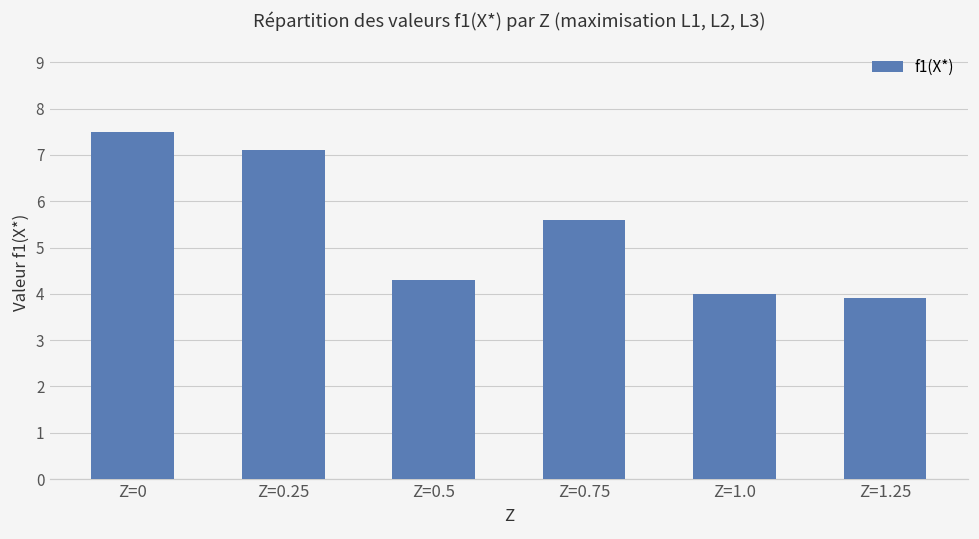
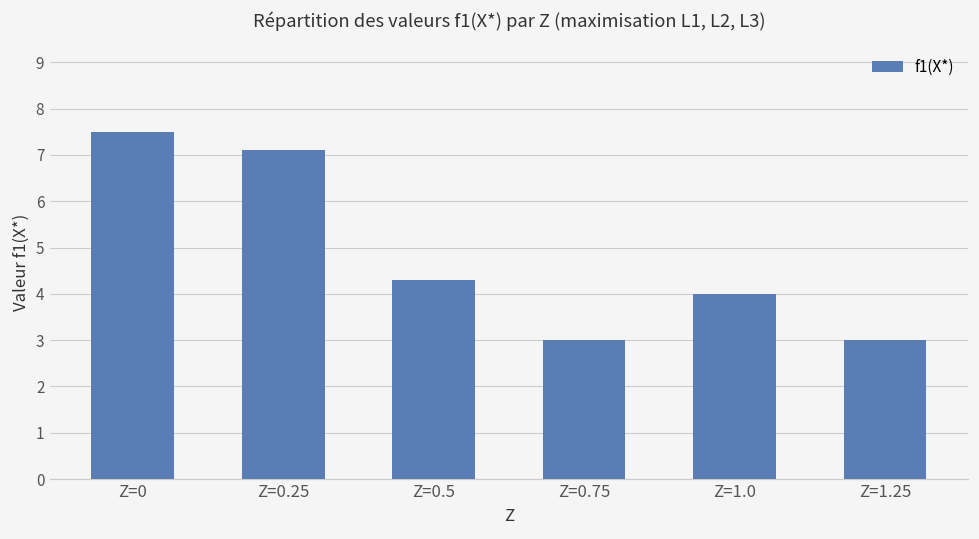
Z=0.75: 5.6 -> 3.0
Z=1.25: 3.9 -> 3.0
